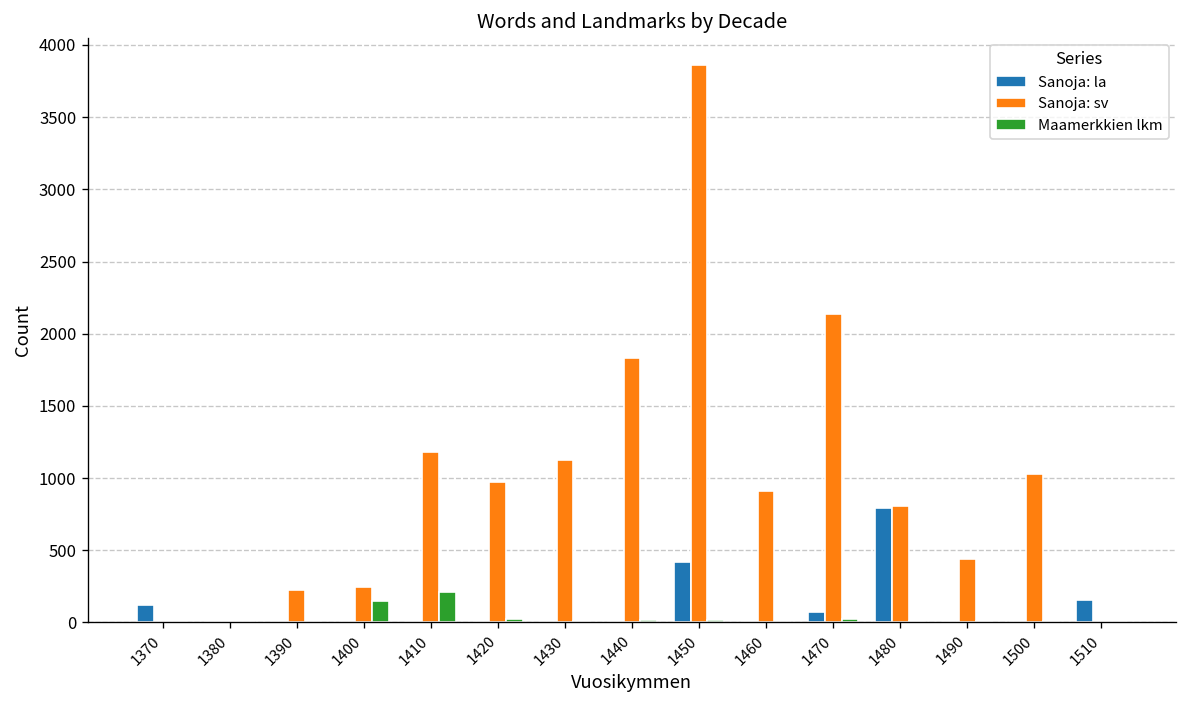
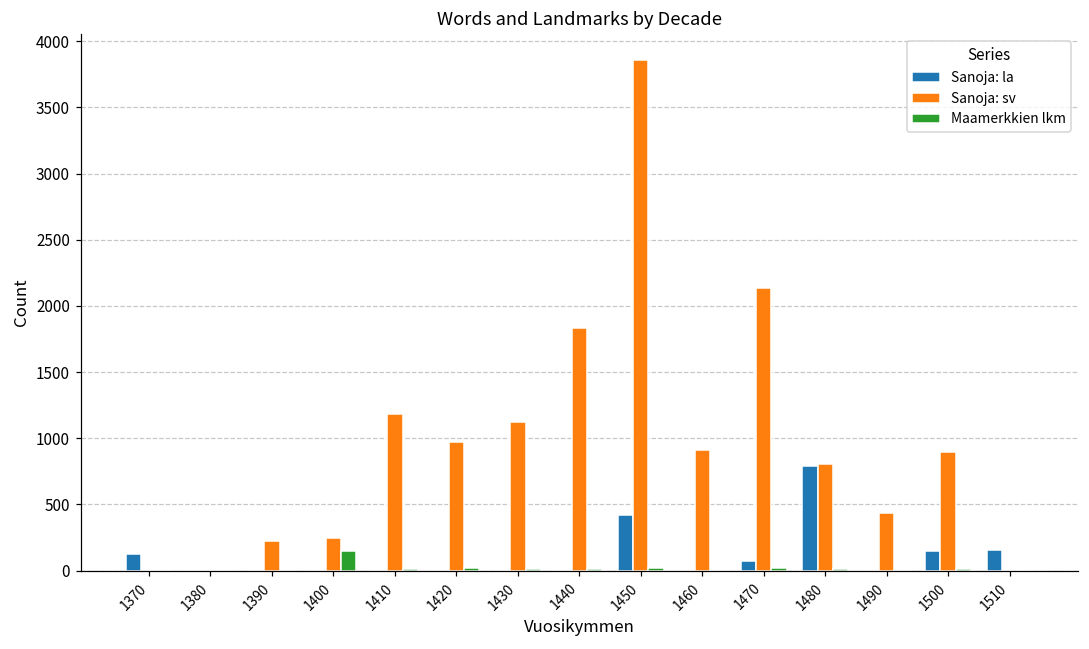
Maamerkkien lkm, 1410: 210 -> 20
Sanoja: la, 1500: 0 -> 150
Sanoja: sv, 1500: 1030 -> 890
